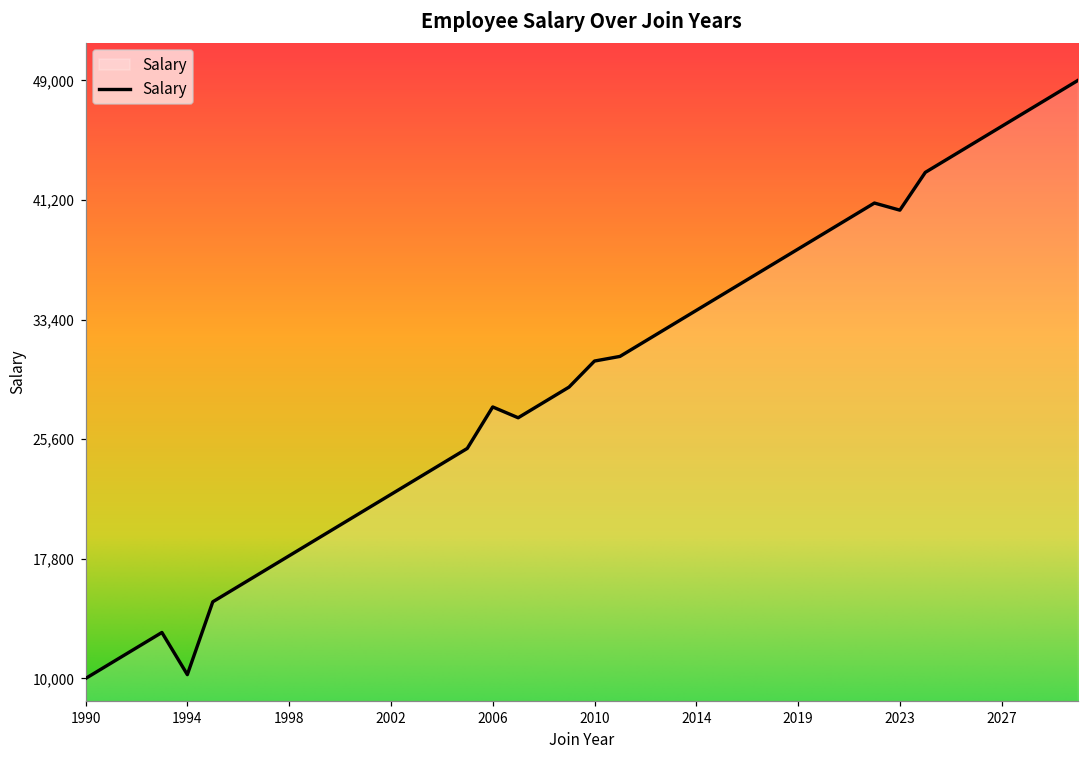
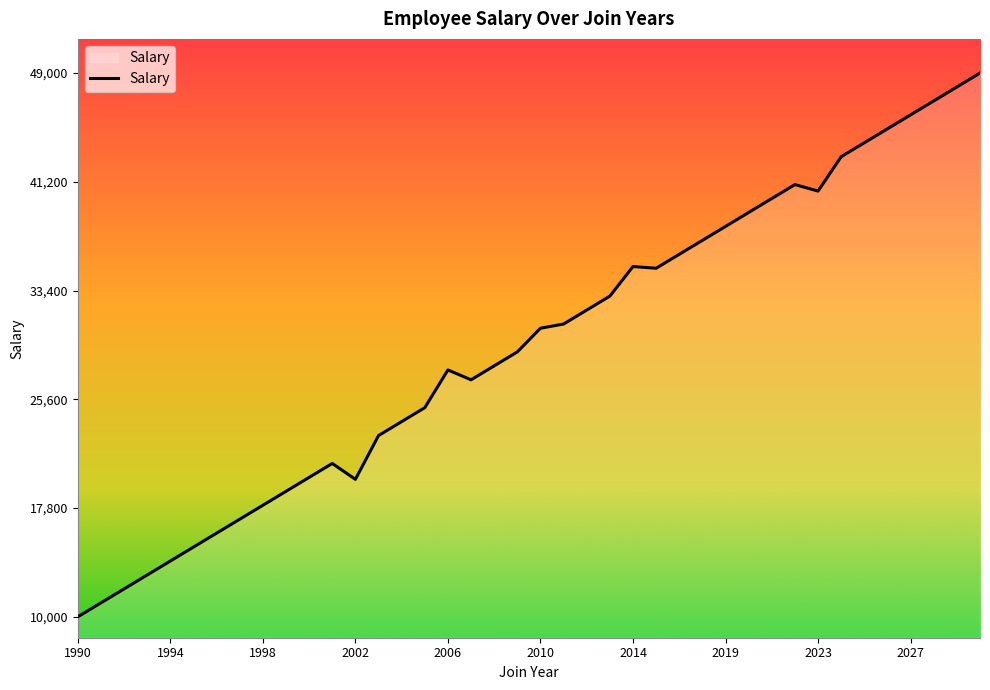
1994: 10,300 -> 14,000
2002: 22,000 -> 19,900
2014: 34,000 -> 35,100
